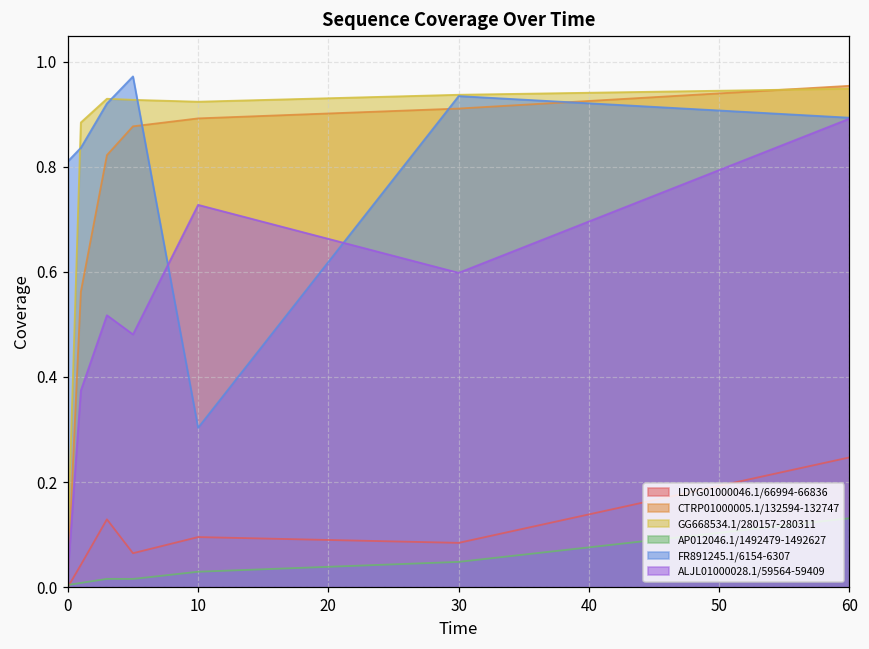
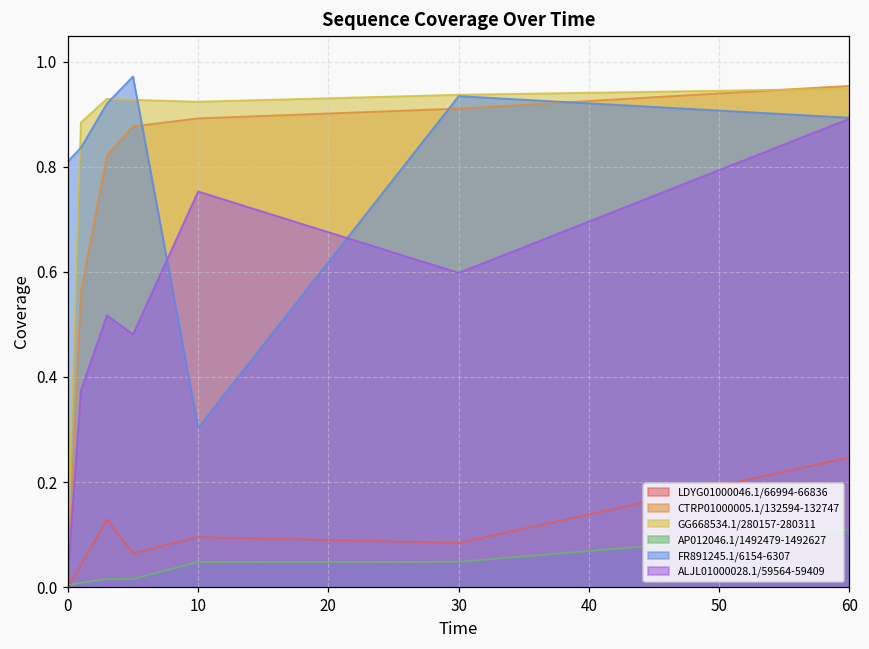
AP012046.1/1492479-1492627, 10: 0.03 -> 0.05
ALJL01000028.1/59564-59409, 10: 0.73 -> 0.75
AP012046.1/1492479-1492627, 60: 0.13 -> 0.11
